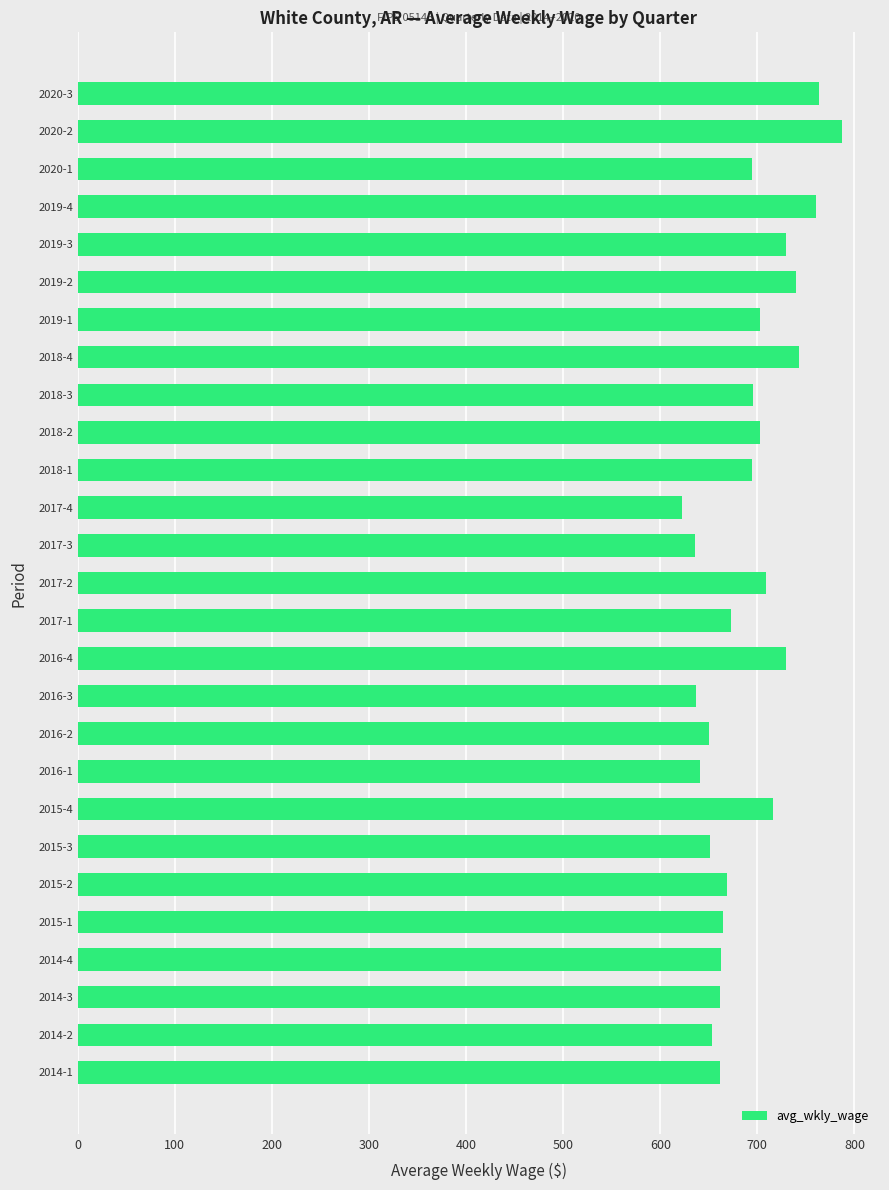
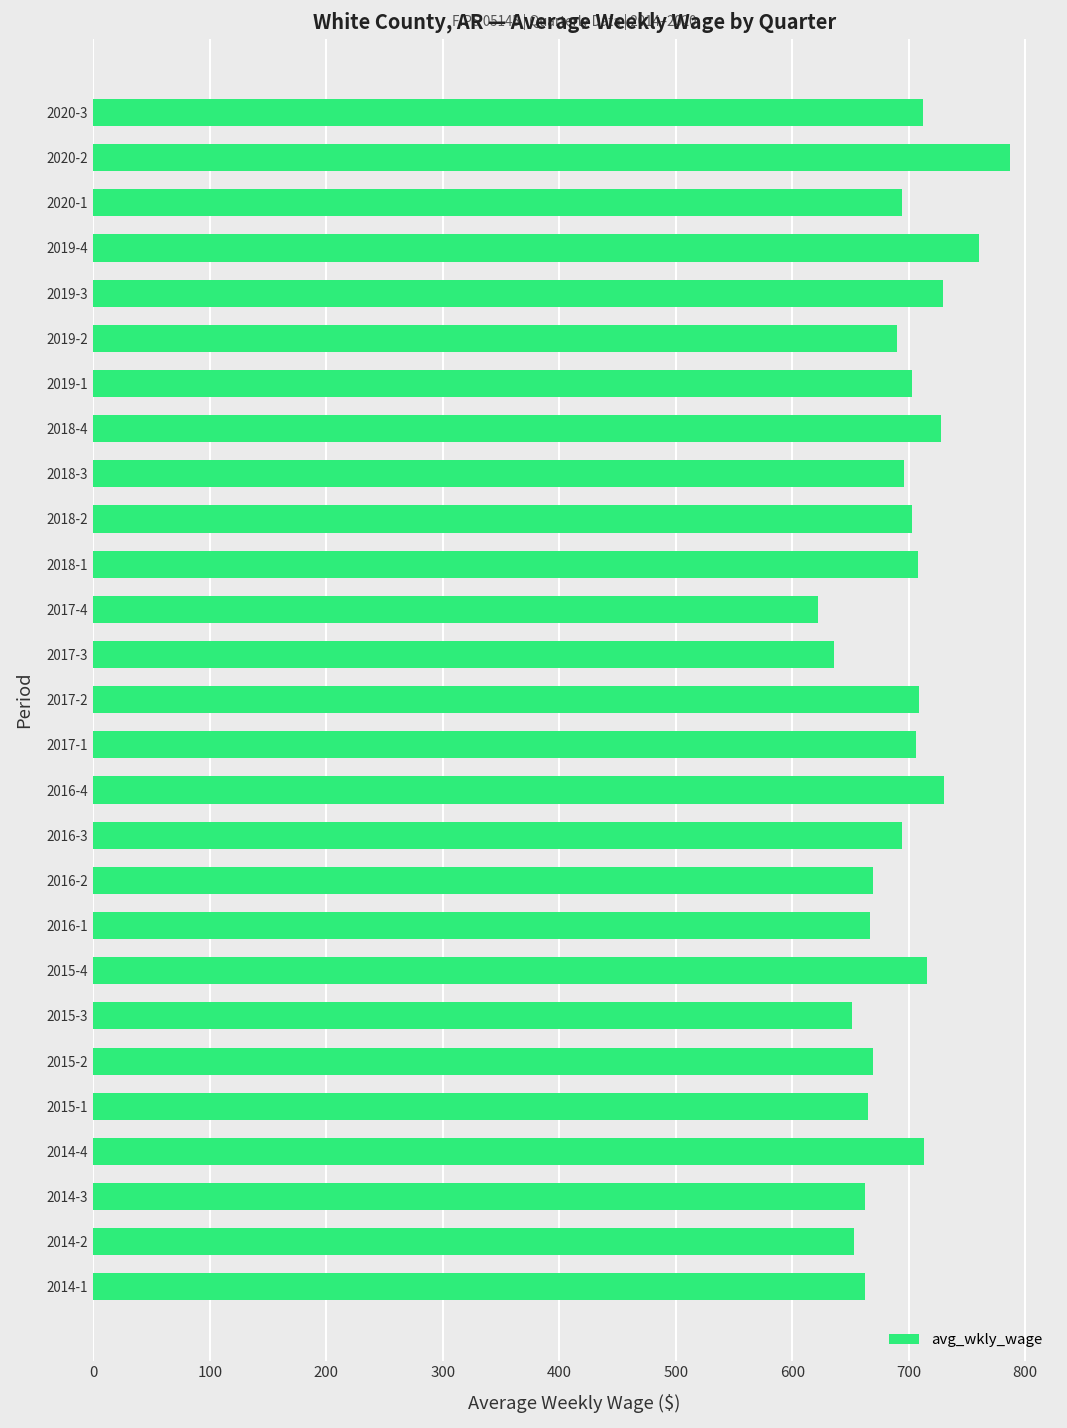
2020-3: 760 -> 710
2019-2: 740 -> 690
2018-4: 740 -> 730
2018-1: 700 -> 710
2017-1: 670 -> 710
2016-3: 640 -> 690
2016-2: 650 -> 670
2016-1: 640 -> 670
2014-4: 660 -> 710
